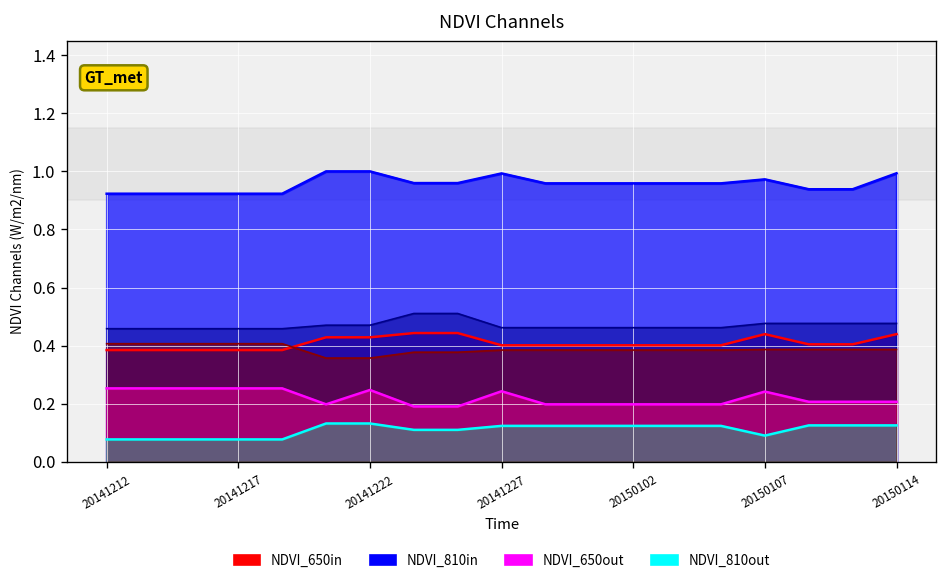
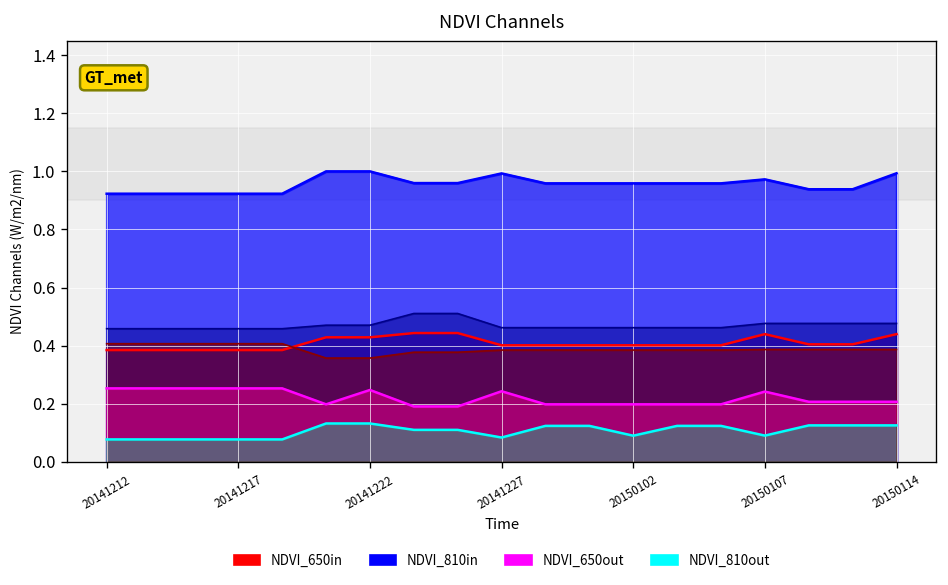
NDVI_810out, 20141227: 0.12 -> 0.08
NDVI_810out, 20150102: 0.12 -> 0.09
